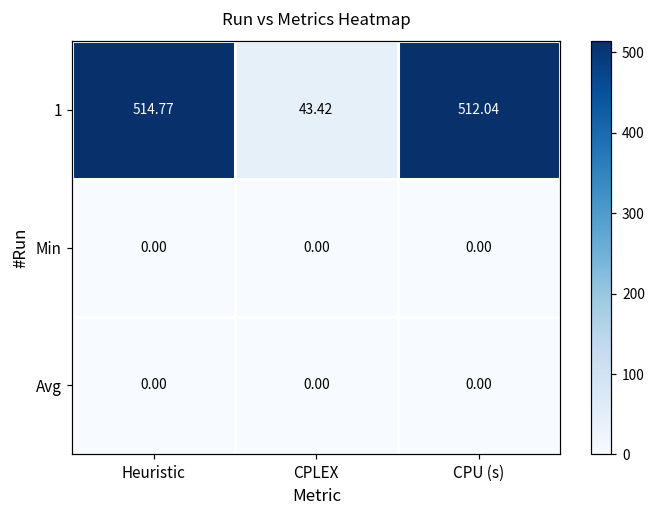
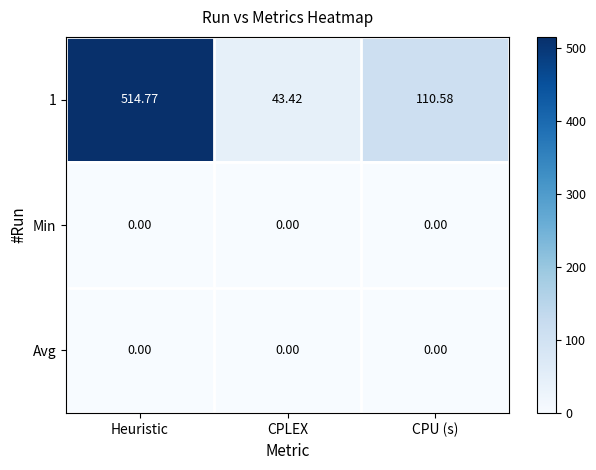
1, CPU (s): 512.04 -> 110.58
